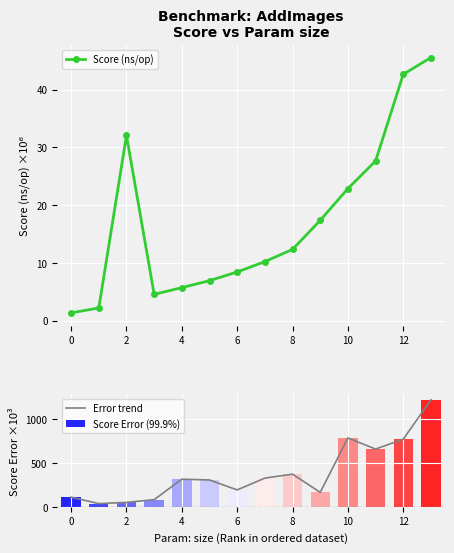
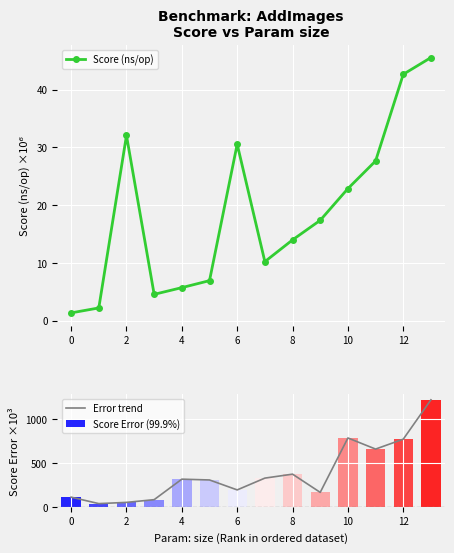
Benchmark: AddImages Score vs Param size, 6: 8 -> 31
Benchmark: AddImages Score vs Param size, 8: 12 -> 14
